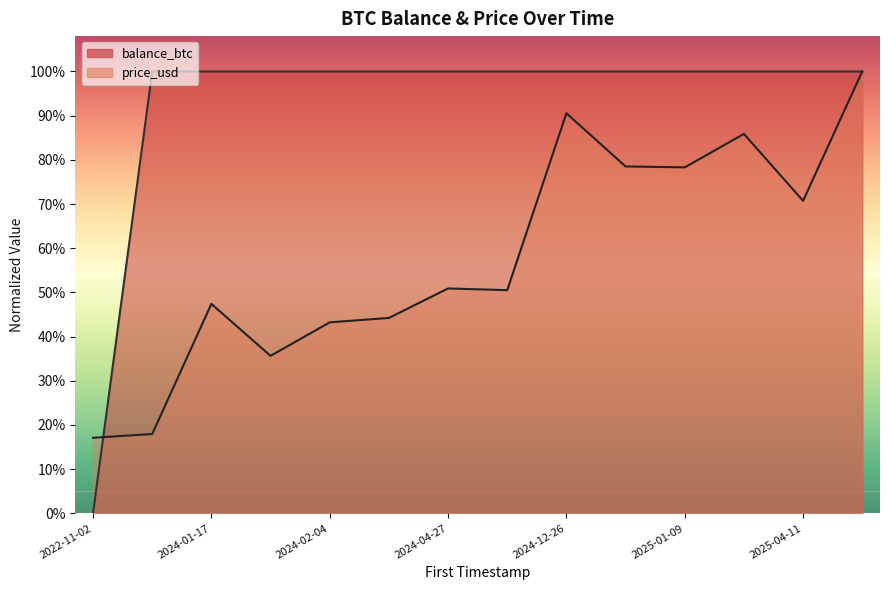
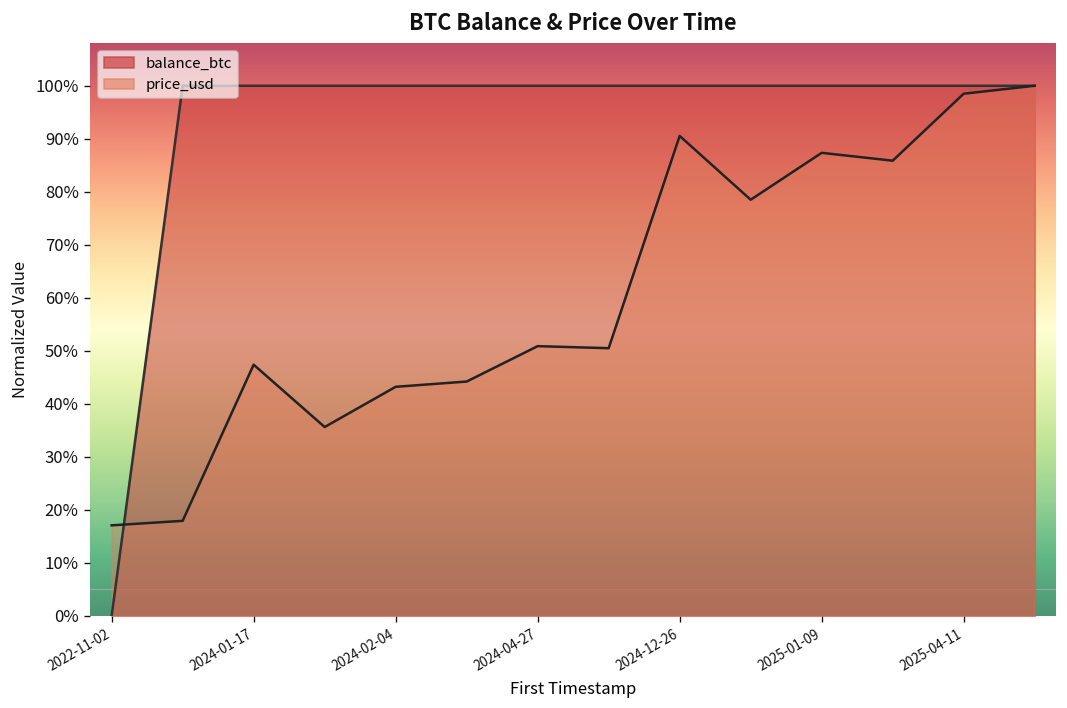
price_usd, 2025-01-09: 78% -> 87%
price_usd, 2025-04-11: 71% -> 98%
